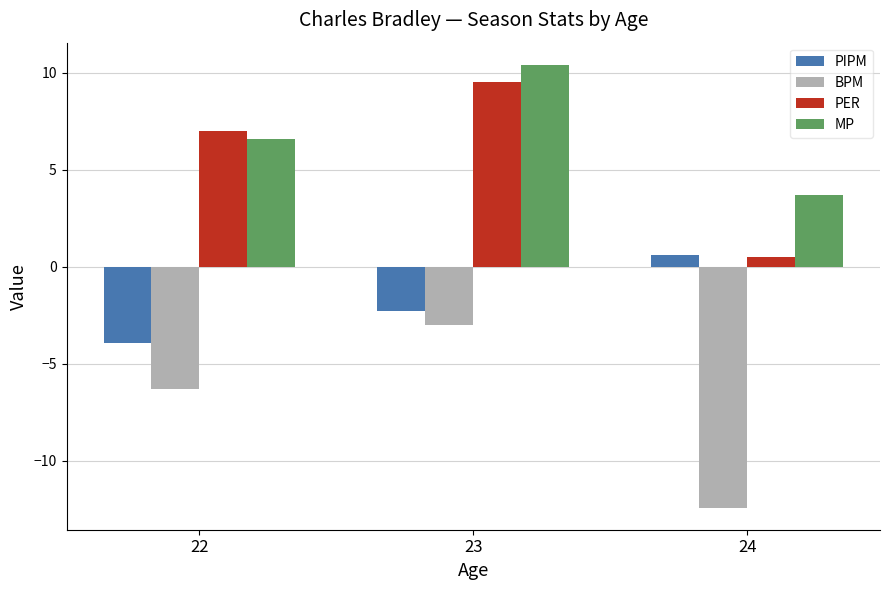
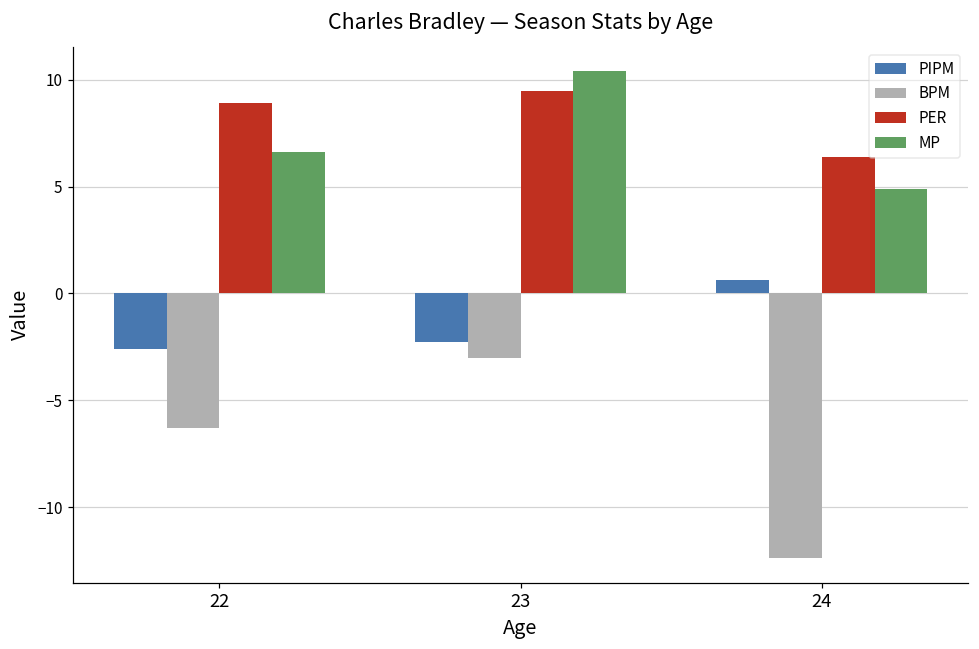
PIPM, 22: -3.9 -> -2.6
PER, 22: 7.0 -> 8.9
PER, 24: 0.5 -> 6.4
MP, 24: 3.7 -> 4.9
